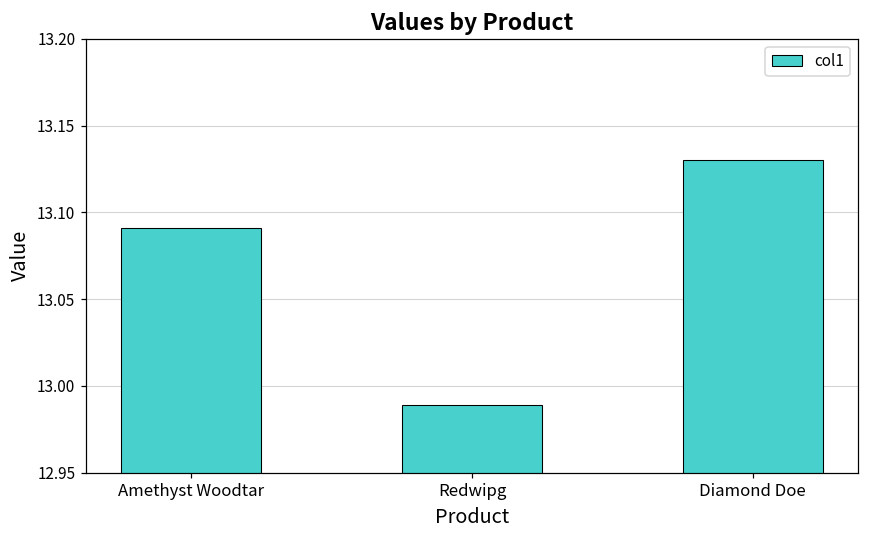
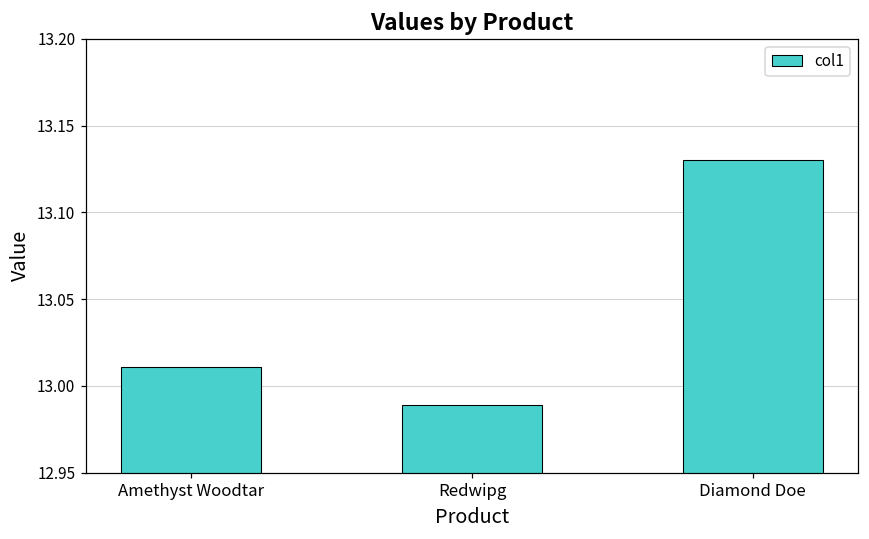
Amethyst Woodtar: 13.091 -> 13.011
